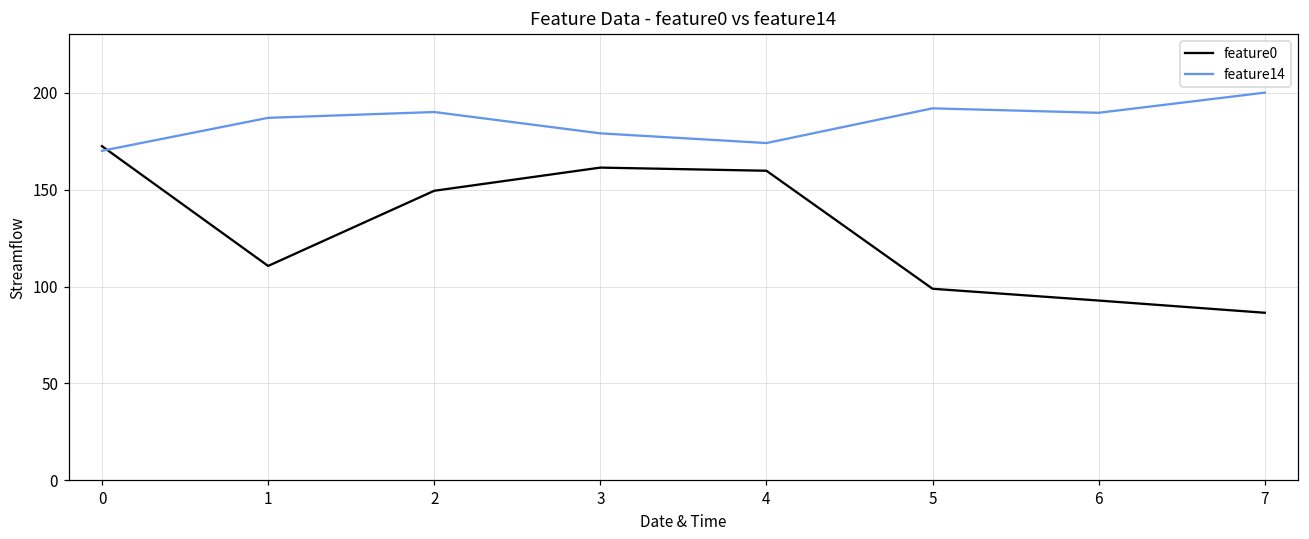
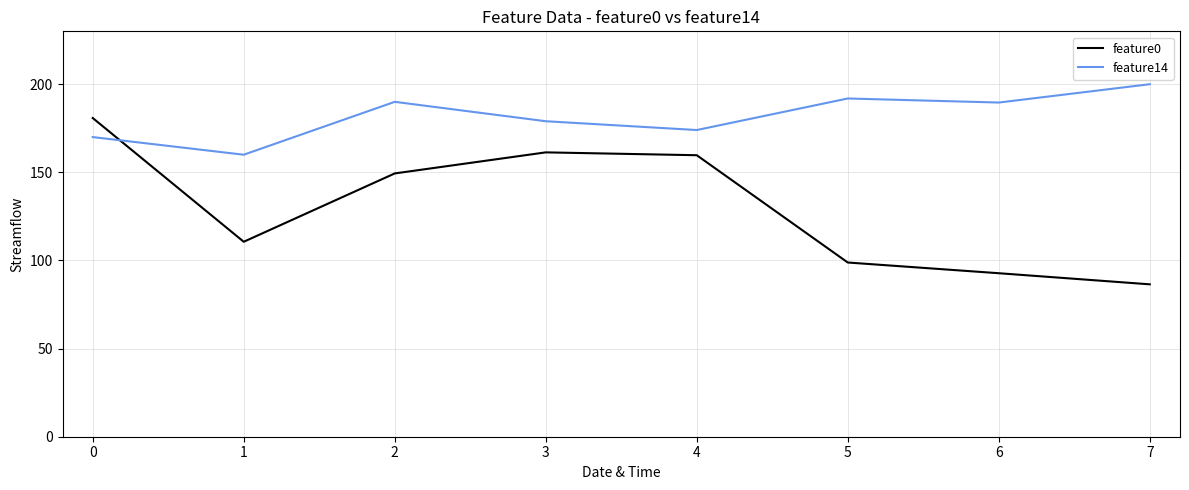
feature0, 0: 172 -> 181
feature14, 1: 187 -> 160
